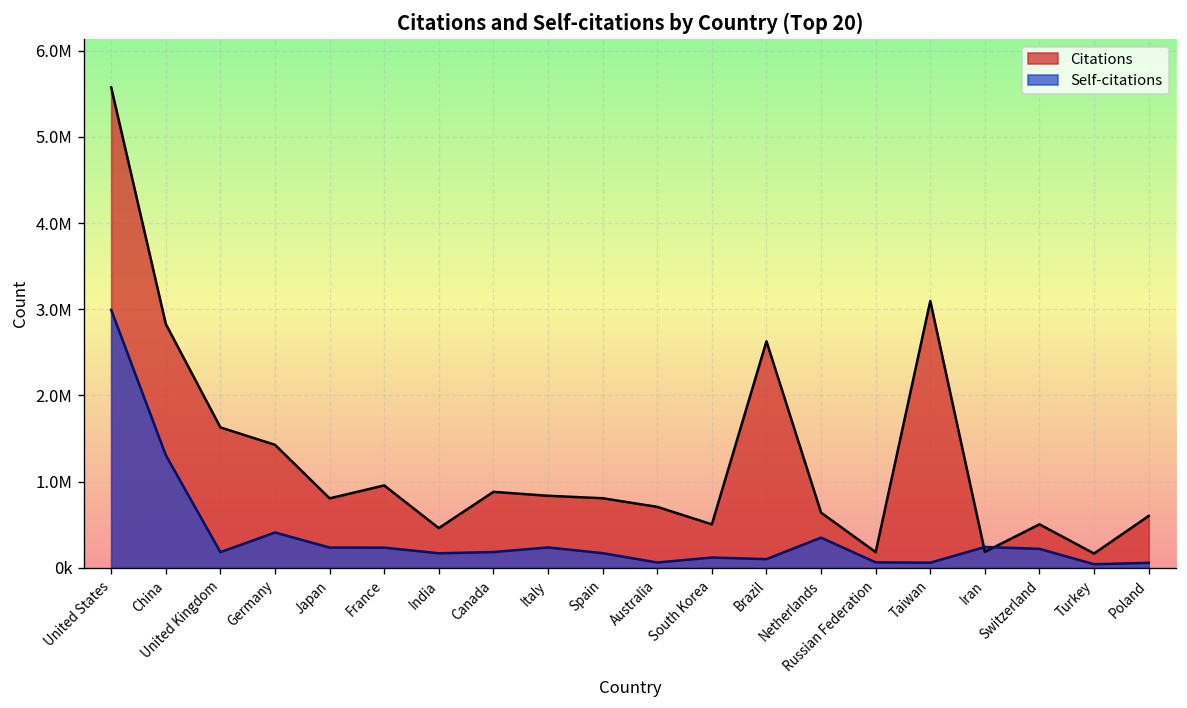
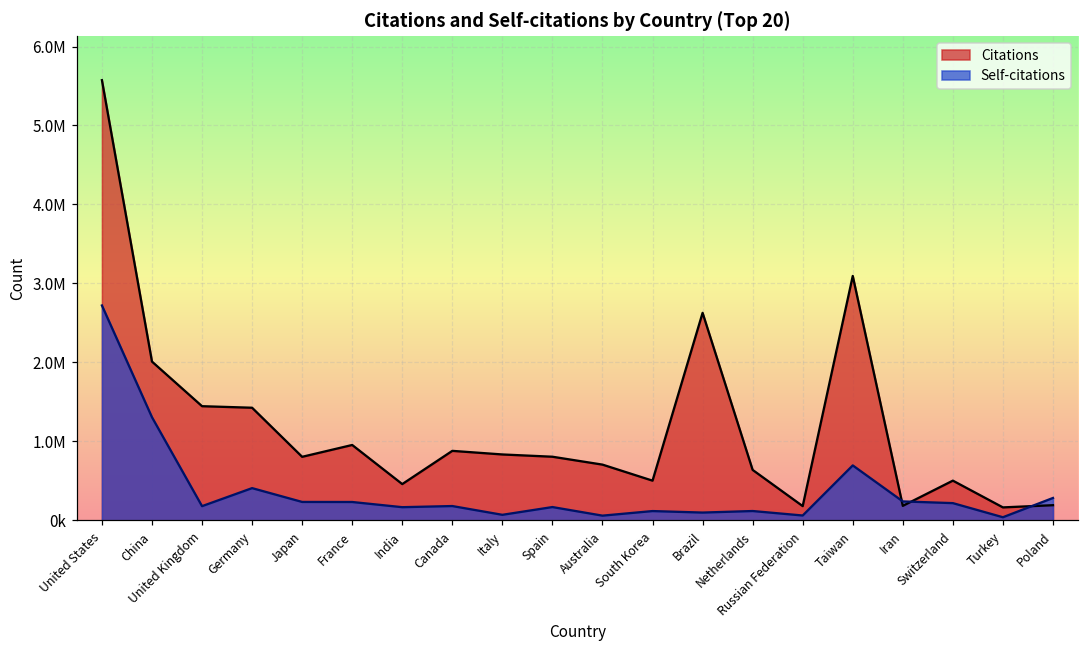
Self-citations, United States: 3000000 -> 2700000
Citations, China: 2800000 -> 2000000
Citations, United Kingdom: 1600000 -> 1400000
Self-citations, Italy: 200000 -> 100000
Self-citations, Netherlands: 300000 -> 100000
Self-citations, Taiwan: 100000 -> 700000
Citations, Poland: 600000 -> 200000
Self-citations, Poland: 100000 -> 300000
